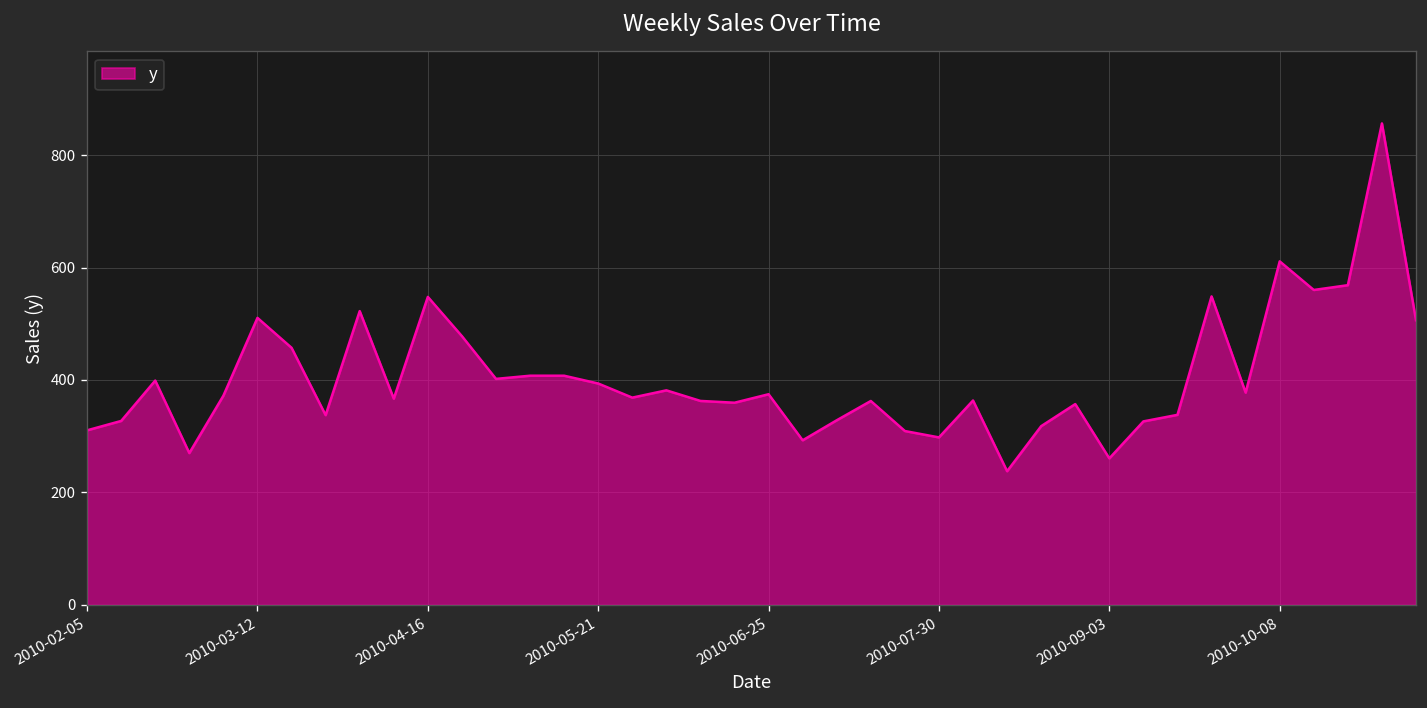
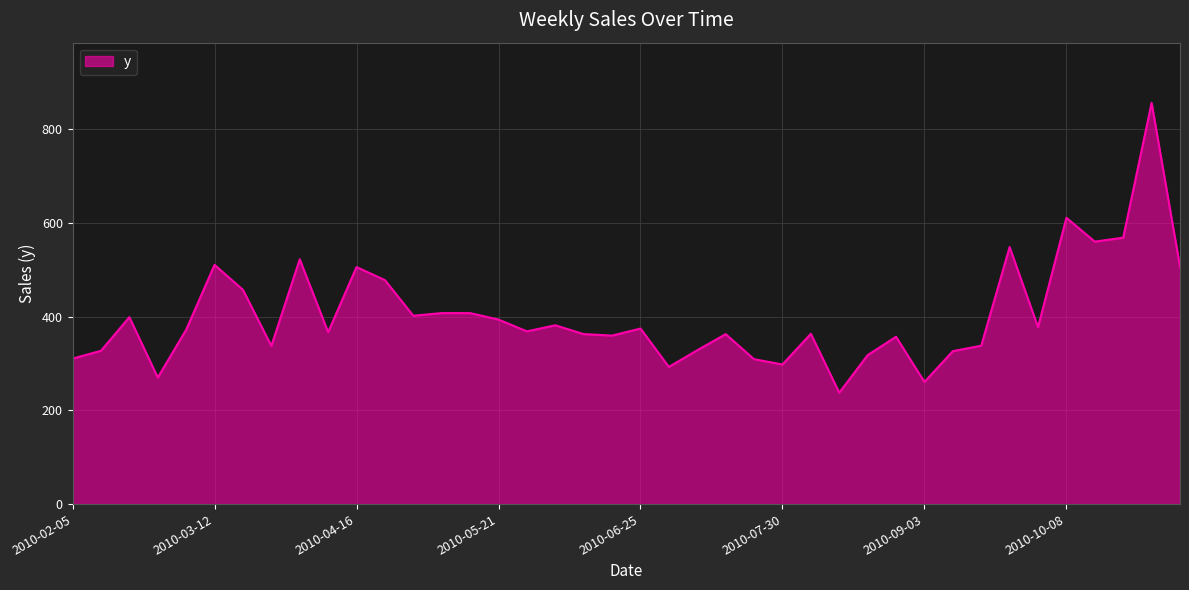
2010-04-16: 550 -> 510
